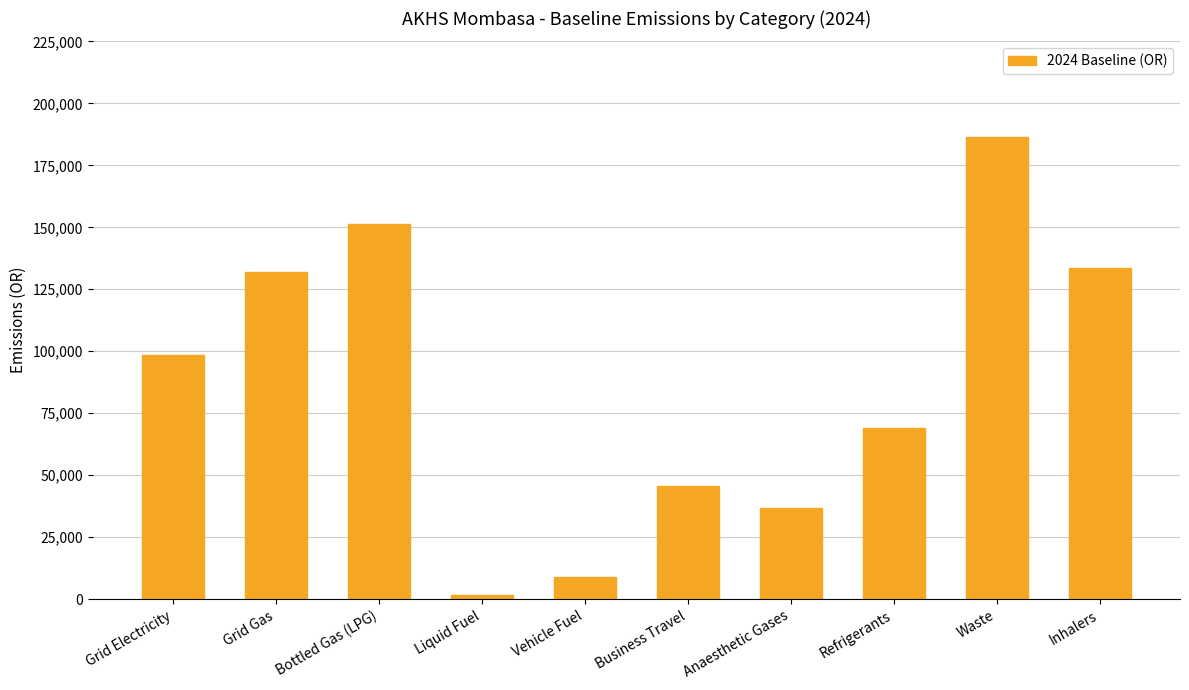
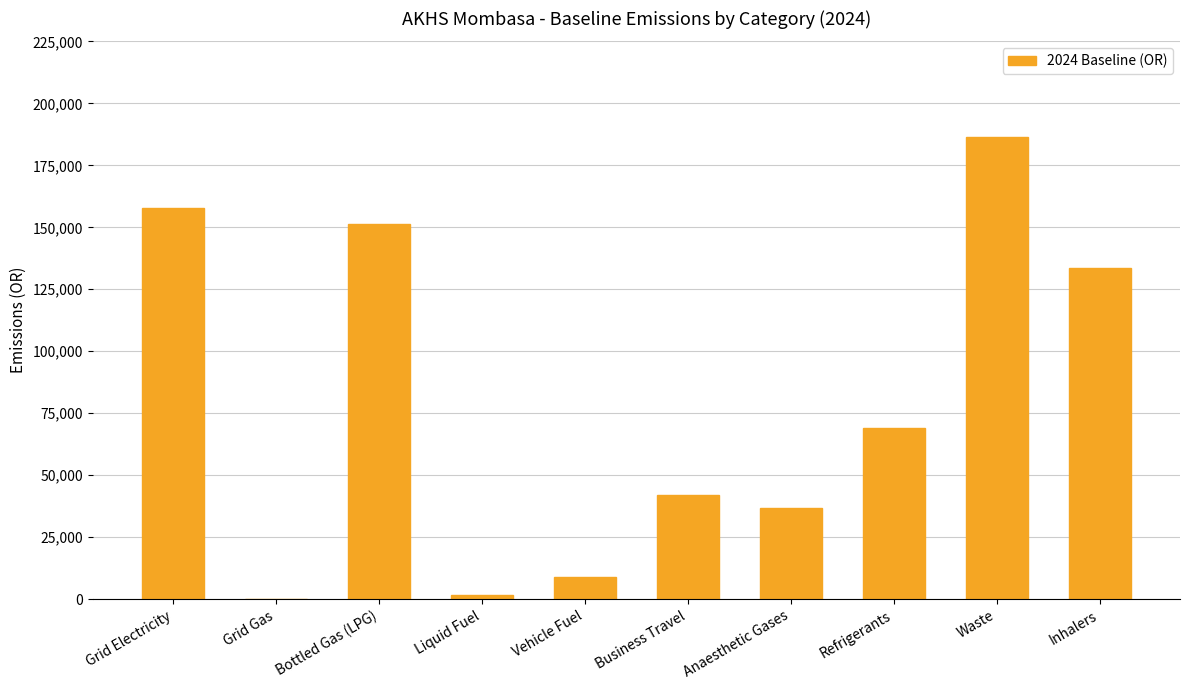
Grid Electricity: 98,000 -> 158,000
Grid Gas: 132,000 -> 0
Business Travel: 45,000 -> 42,000
